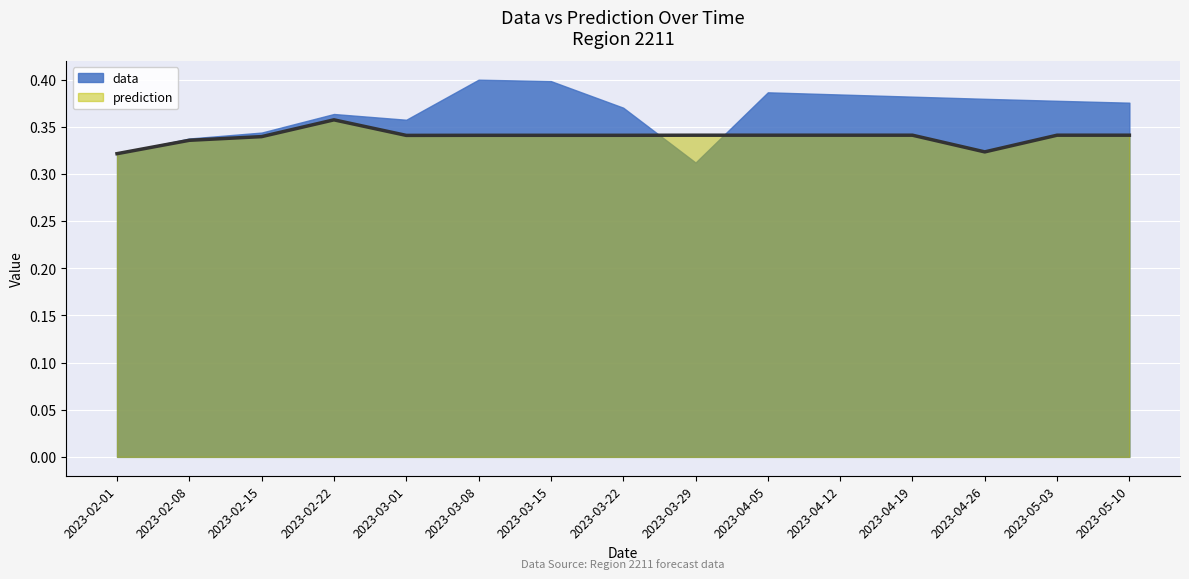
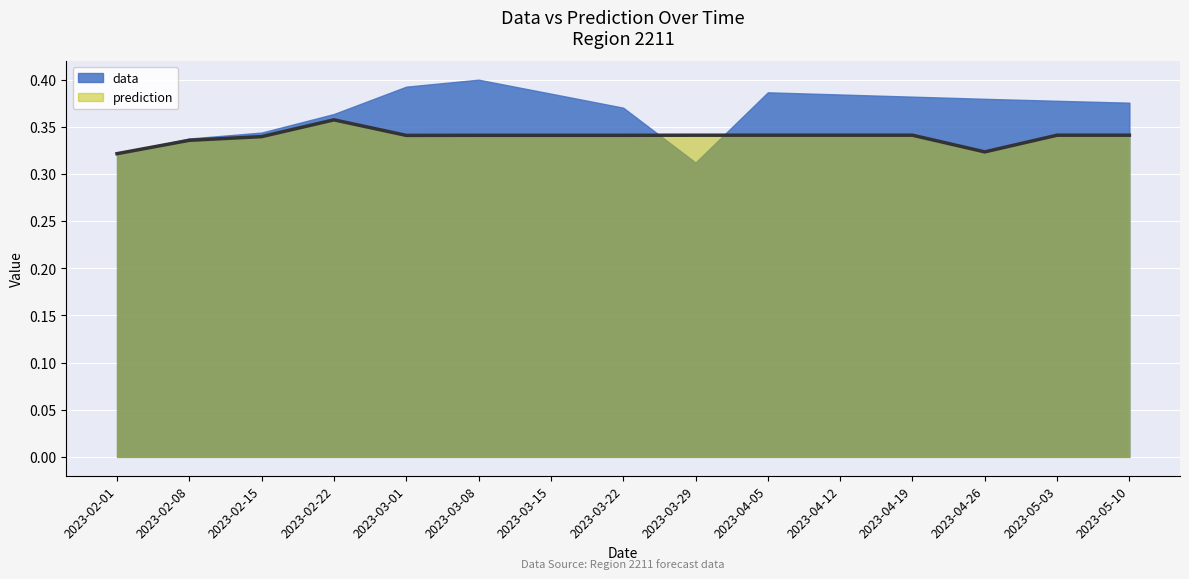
data, 2023-03-01: 0.36 -> 0.39
data, 2023-03-15: 0.40 -> 0.39
